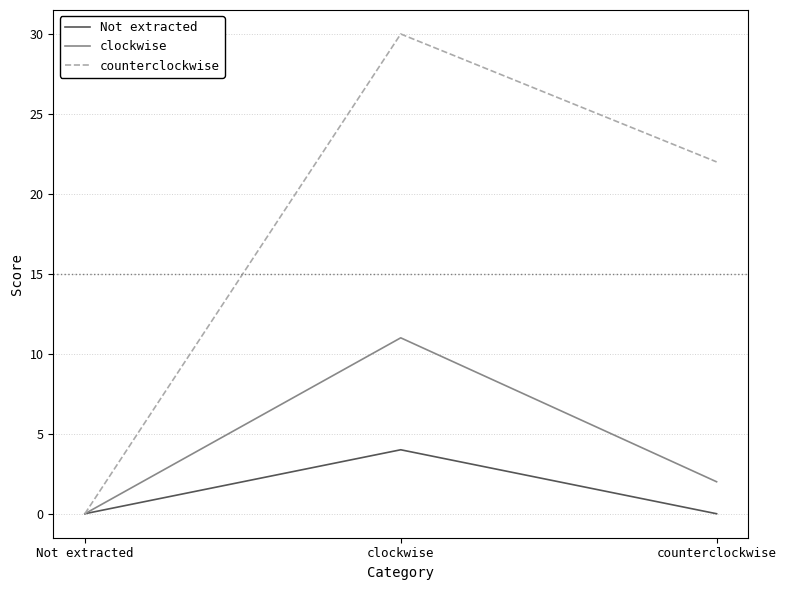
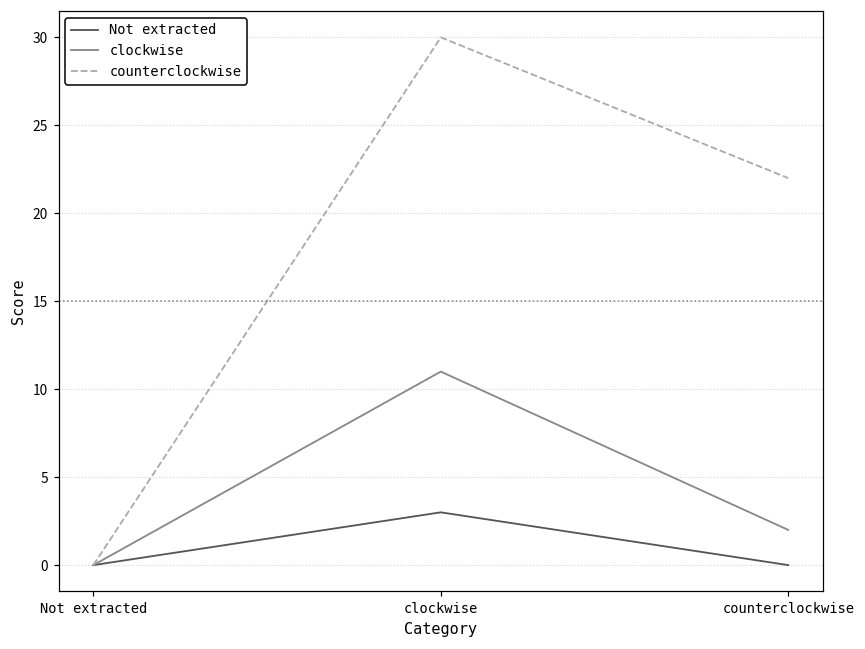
Not extracted, clockwise: 4 -> 3
